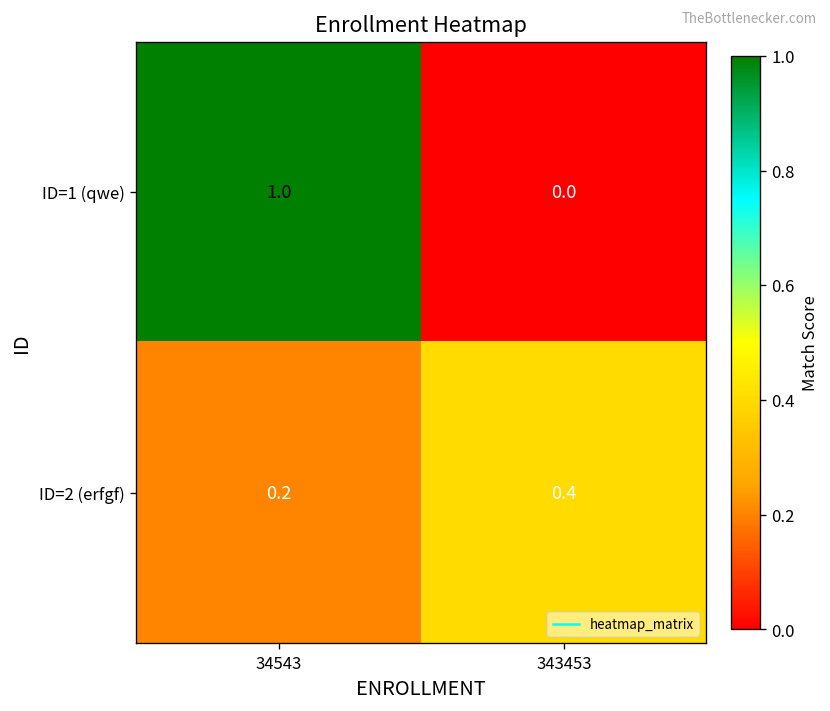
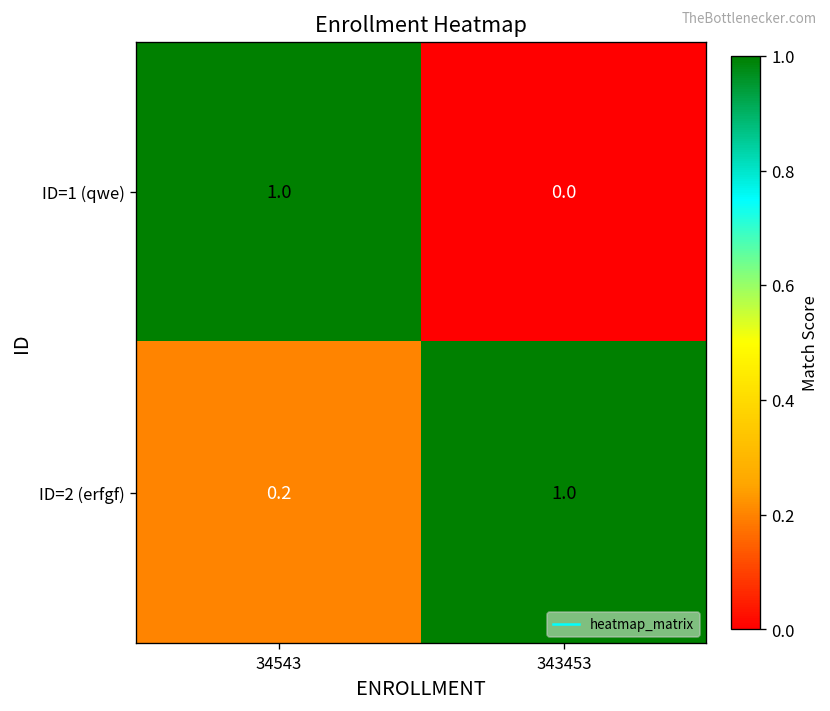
ID=2 (erfgf), 343453: 0.4 -> 1.0
